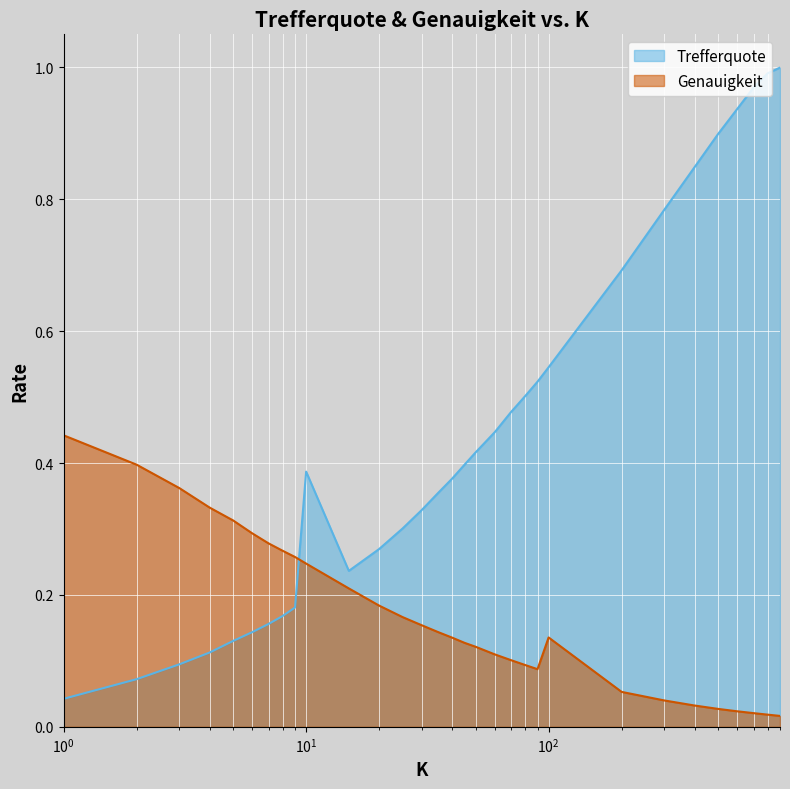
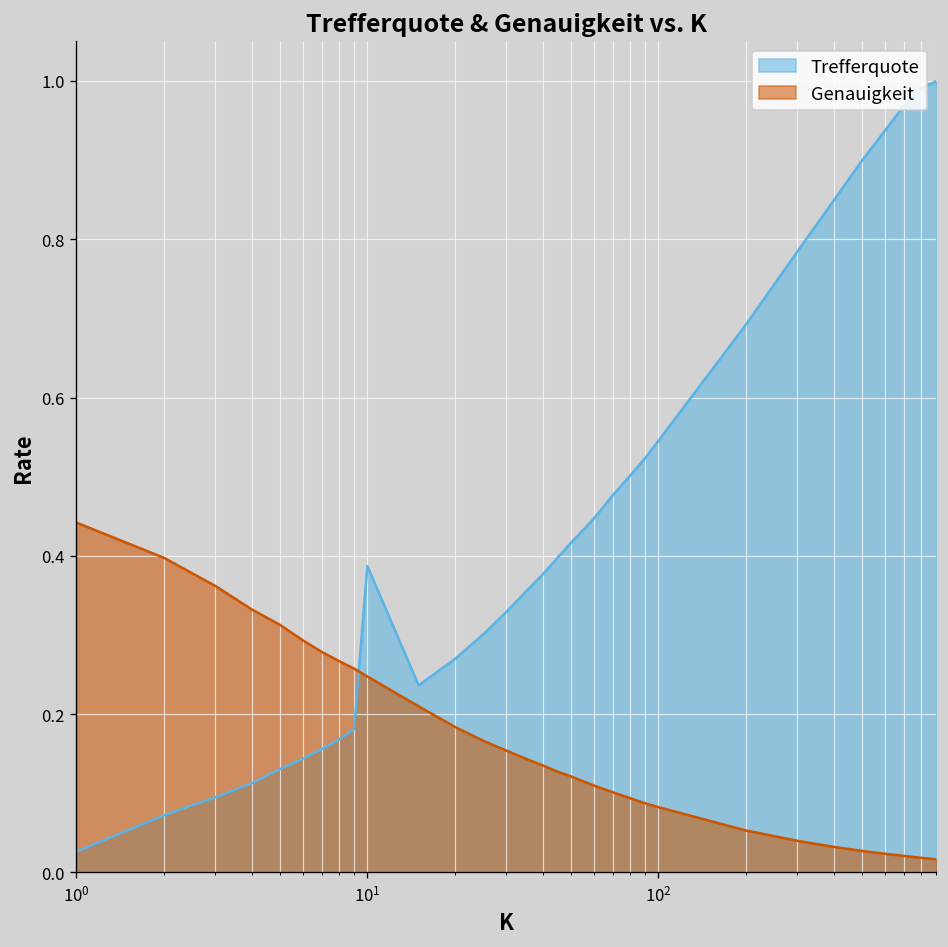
Trefferquote, 10^0: 0.04 -> 0.03
Genauigkeit, 10^2: 0.14 -> 0.08
